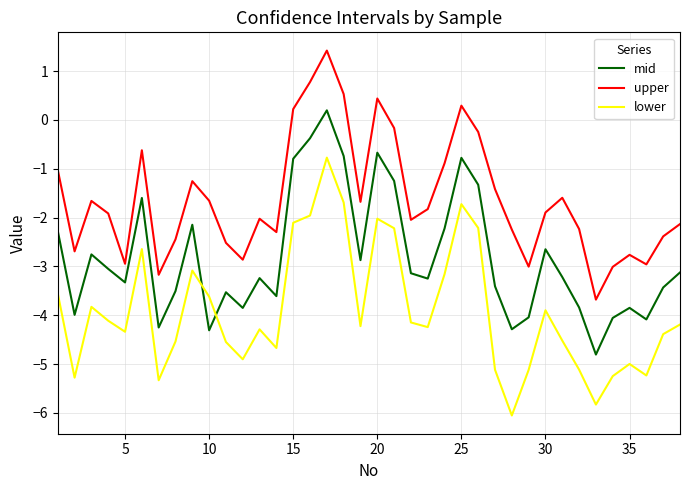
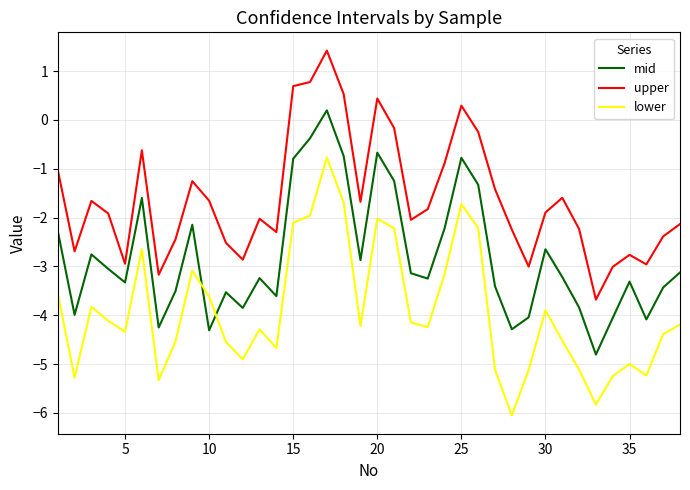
upper, 15: 0.2 -> 0.7
mid, 35: -3.8 -> -3.3
